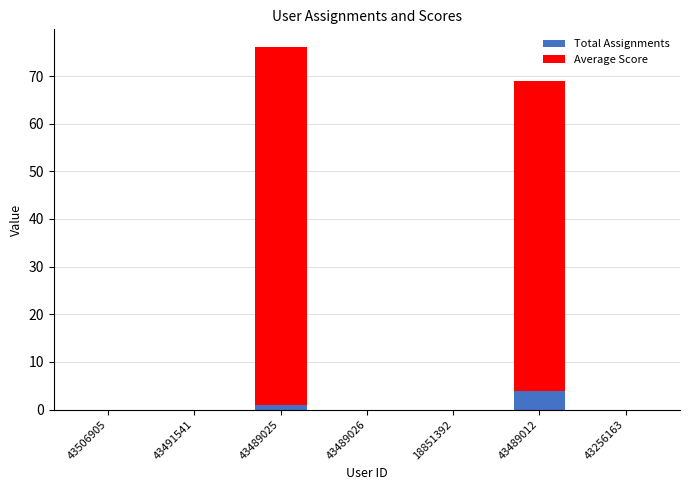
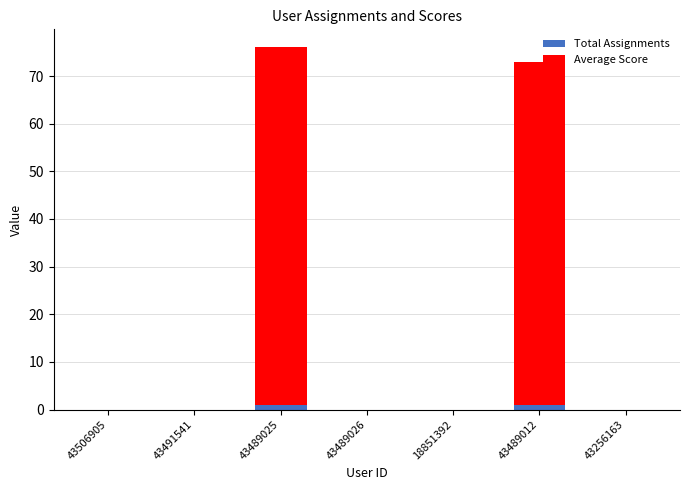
Total Assignments, 43489012: 4 -> 1
Average Score, 43489012: 65 -> 72
